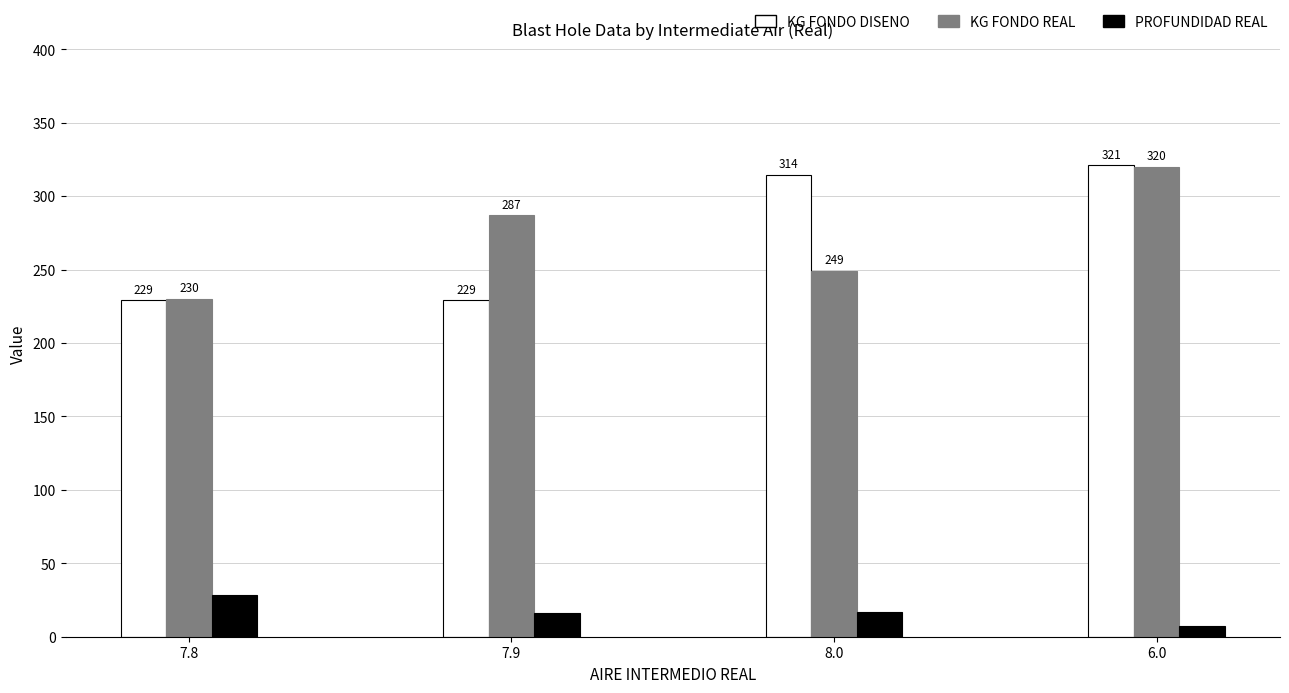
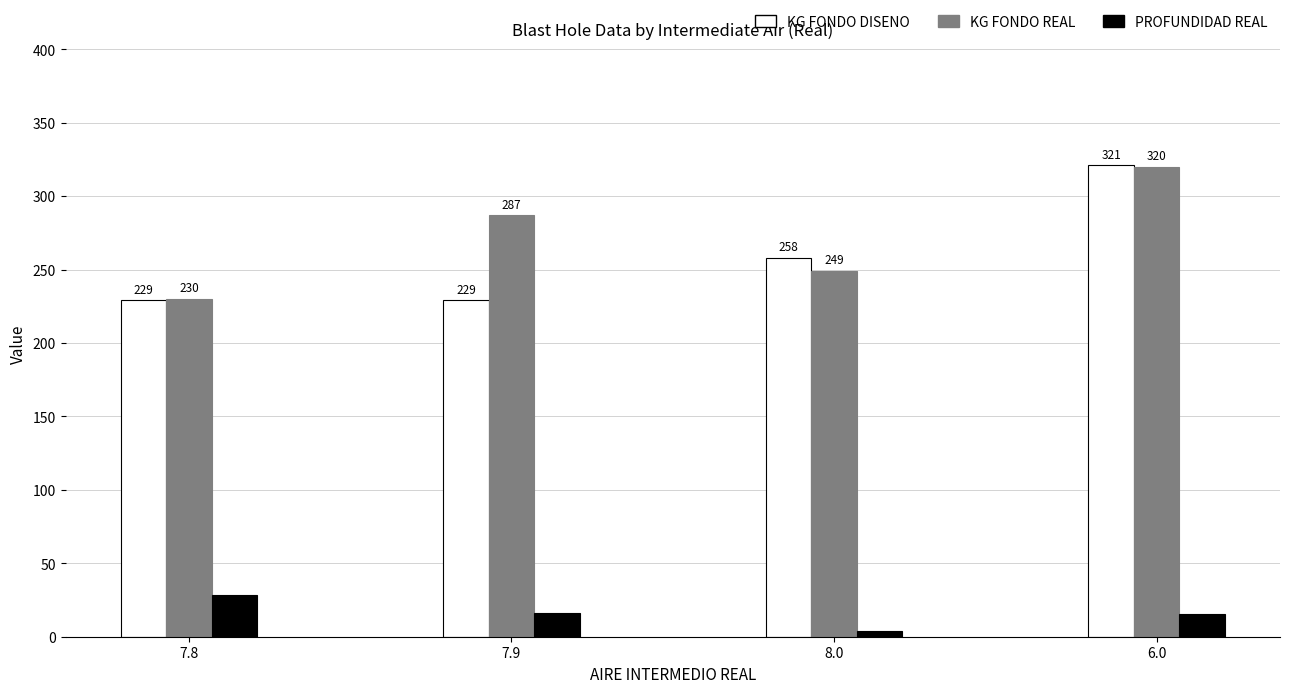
KG FONDO DISENO, 8.0: 314 -> 258
PROFUNDIDAD REAL, 8.0: 17 -> 4
PROFUNDIDAD REAL, 6.0: 7 -> 16
